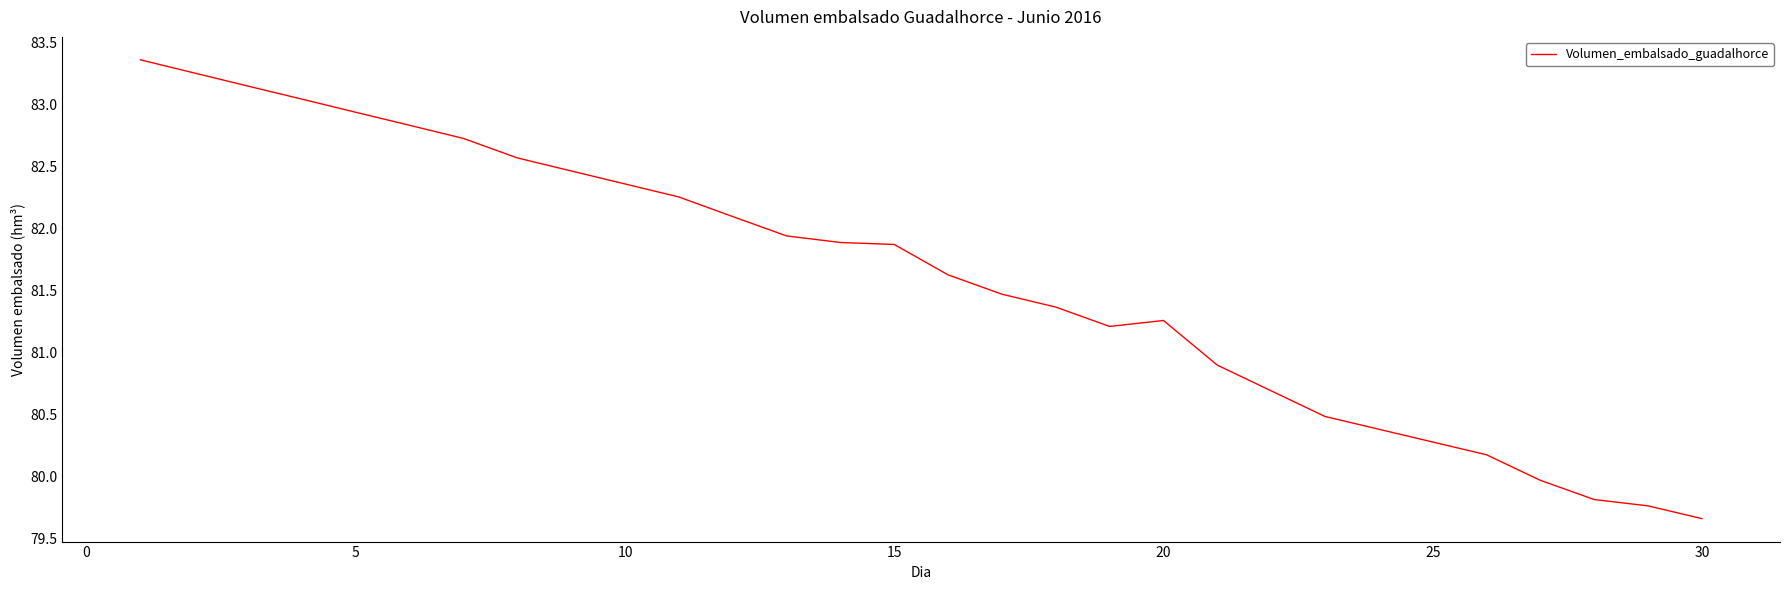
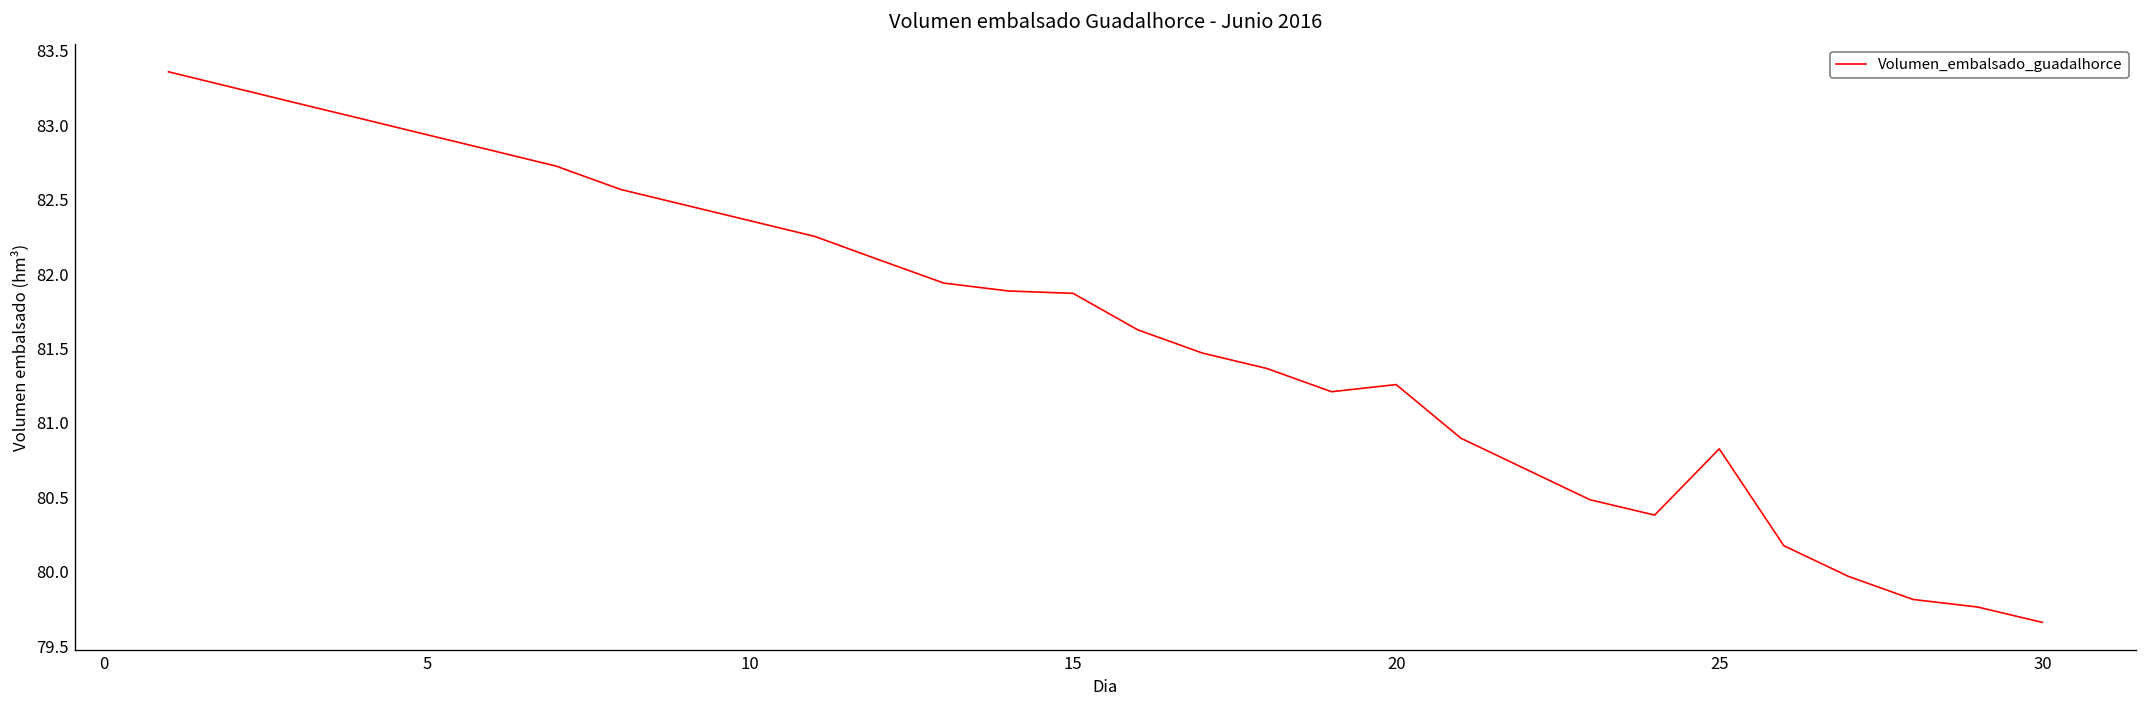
25: 80.28 -> 80.83
